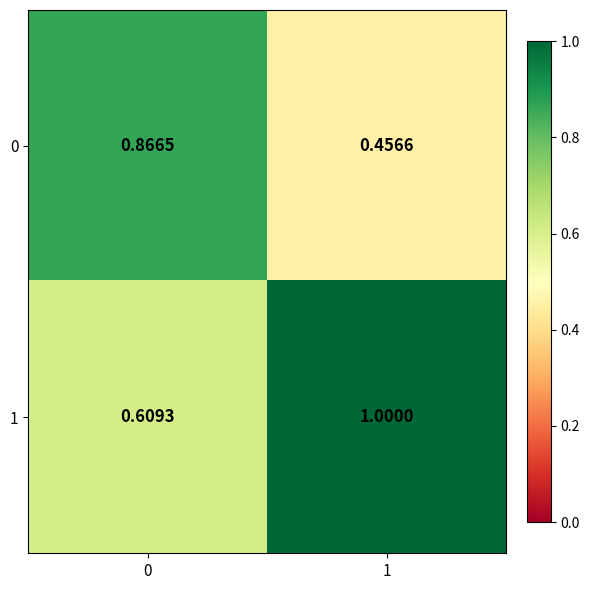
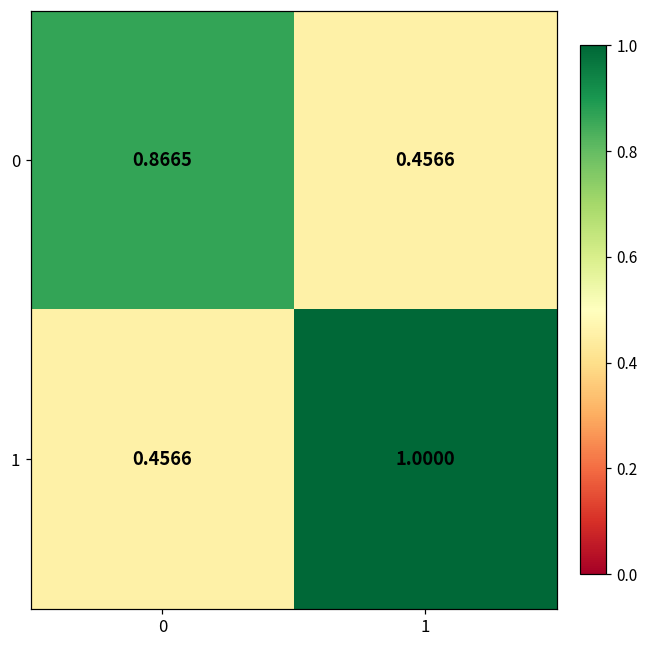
1, 0: 0.6093 -> 0.4566
